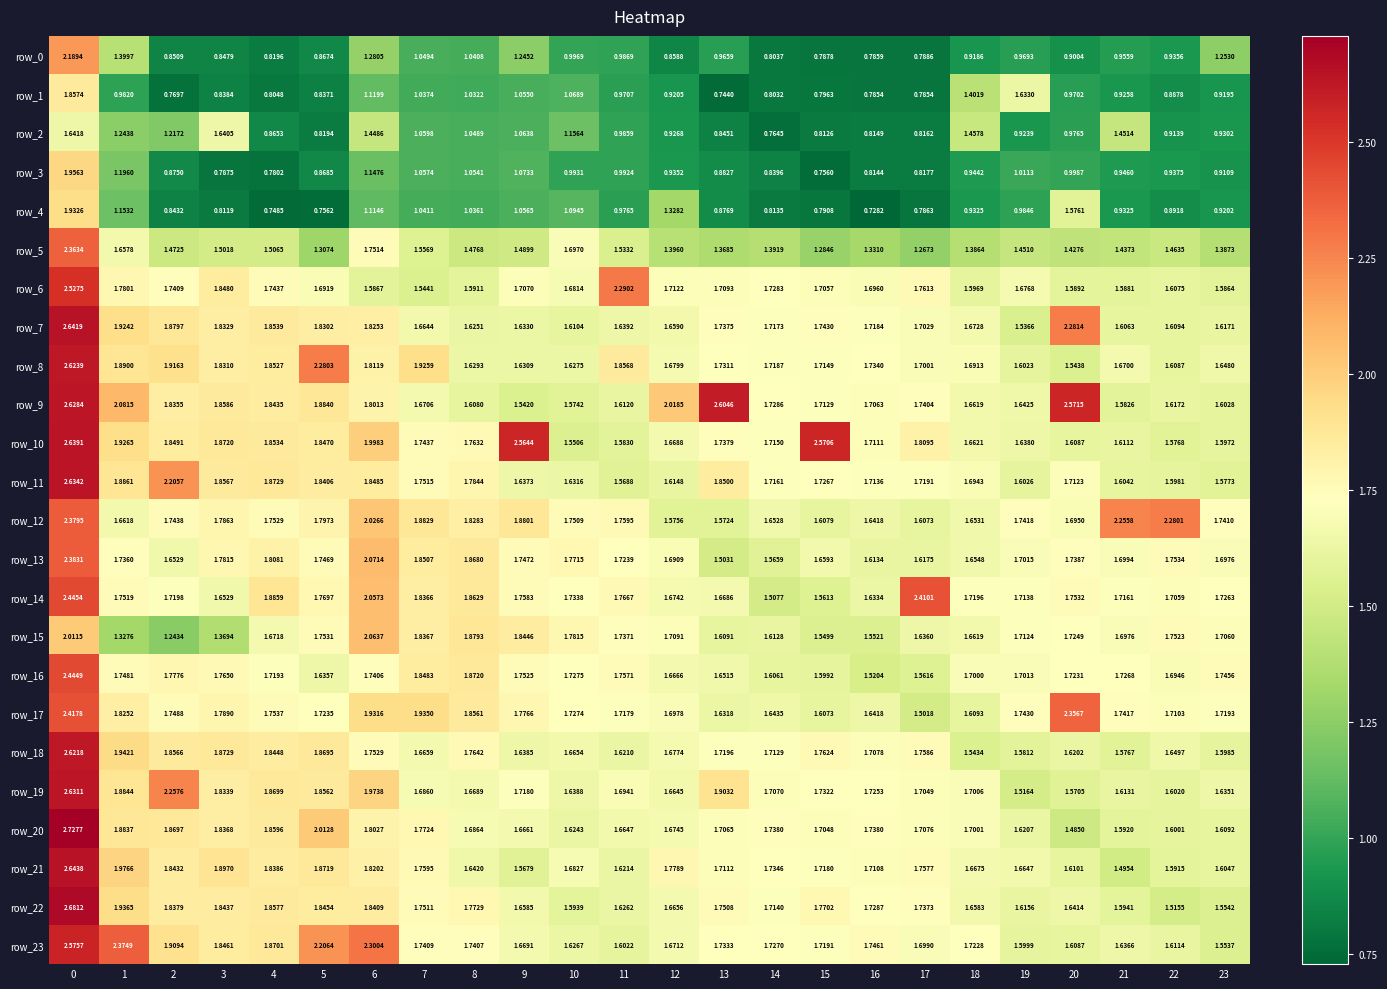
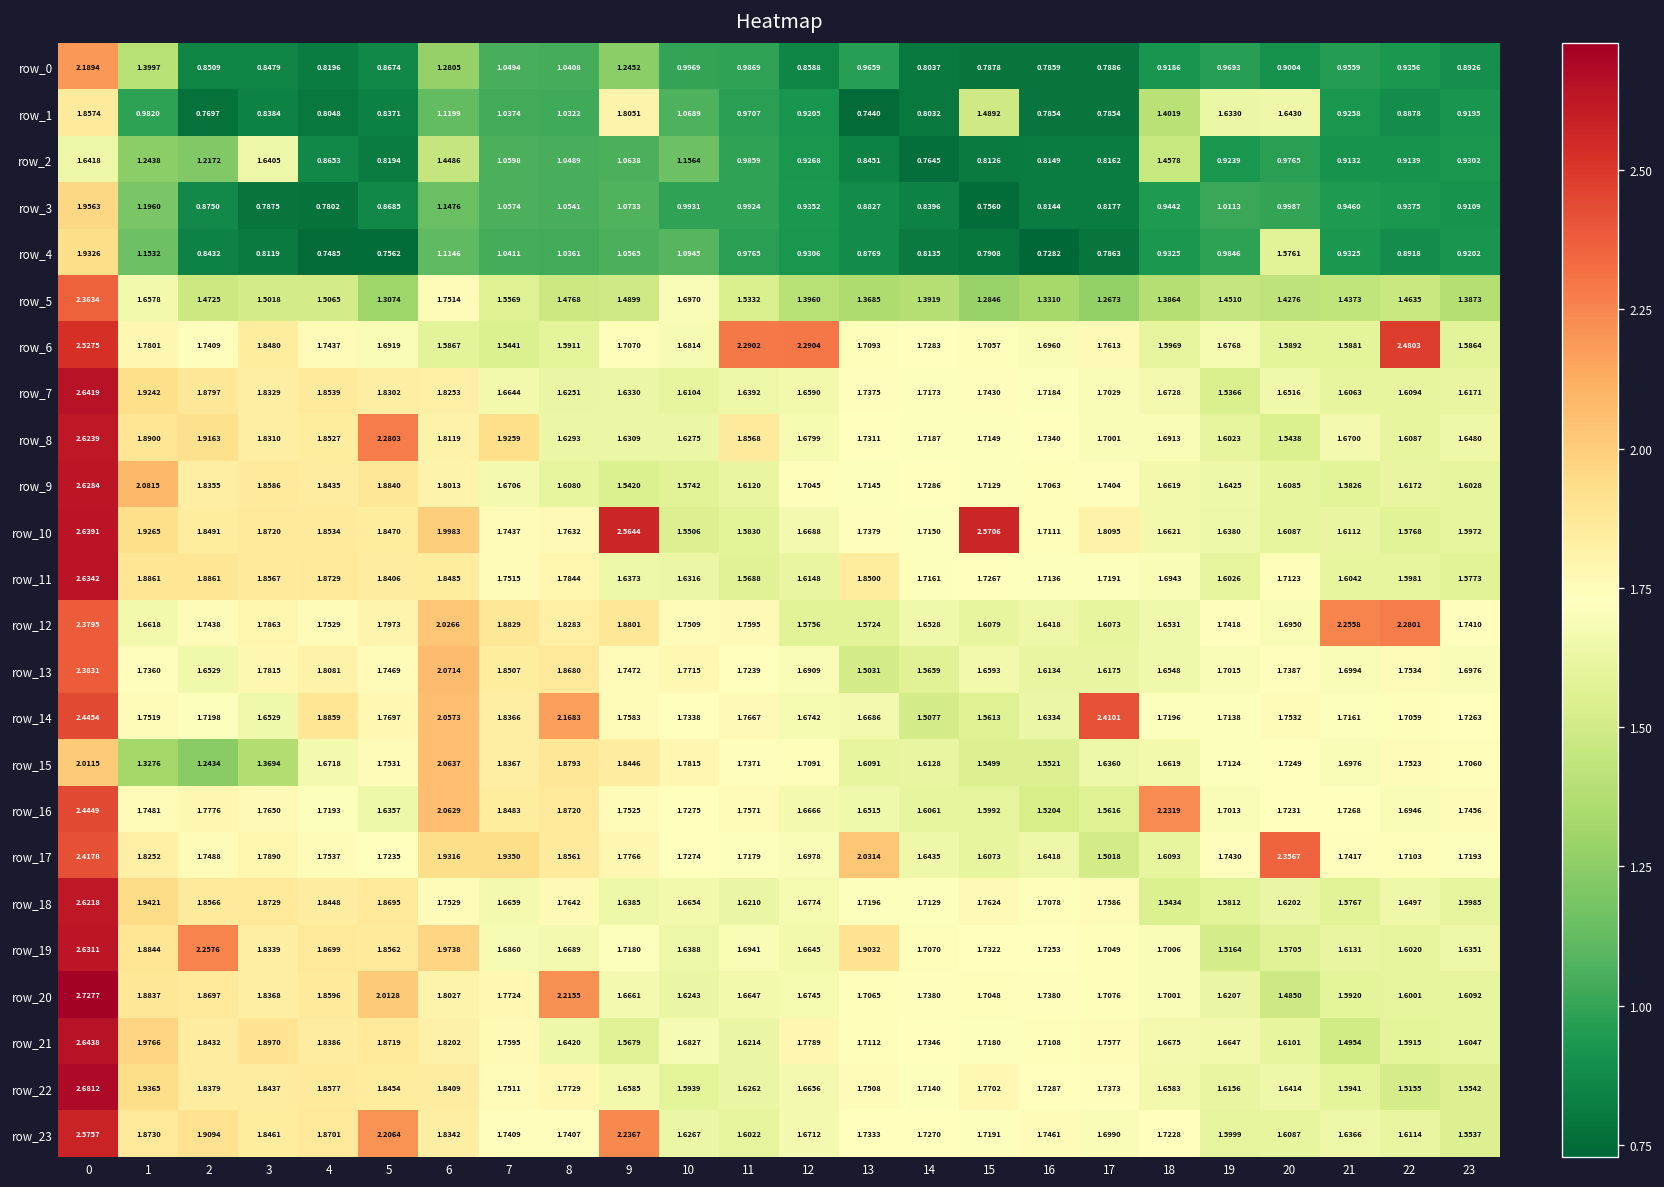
row_0, 23: 1.2530 -> 0.8926
row_1, 9: 1.0550 -> 1.8051
row_1, 15: 0.7963 -> 1.4892
row_1, 20: 0.9702 -> 1.6430
row_2, 21: 1.4514 -> 0.9132
row_4, 12: 1.3282 -> 0.9306
row_6, 12: 1.7122 -> 2.2904
row_6, 22: 1.6075 -> 2.4803
row_7, 20: 2.2814 -> 1.6516
row_9, 12: 2.0185 -> 1.7045
row_9, 13: 2.6046 -> 1.7145
row_9, 20: 2.5715 -> 1.6085
row_11, 2: 2.2057 -> 1.8861
row_14, 8: 1.8629 -> 2.1683
row_16, 6: 1.7406 -> 2.0629
row_16, 18: 1.7000 -> 2.2319
row_17, 13: 1.6318 -> 2.0314
row_20, 8: 1.6864 -> 2.2155
row_23, 1: 2.3749 -> 1.8730
row_23, 6: 2.3004 -> 1.8342
row_23, 9: 1.6691 -> 2.2367
